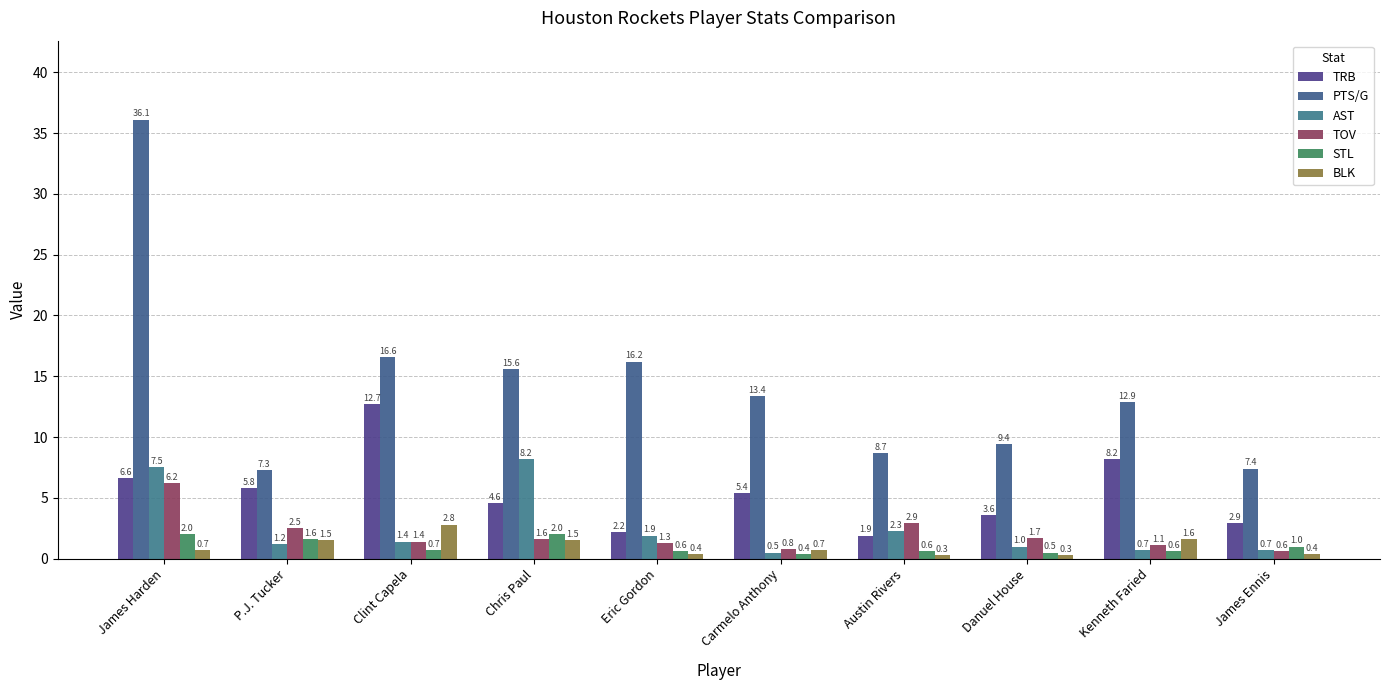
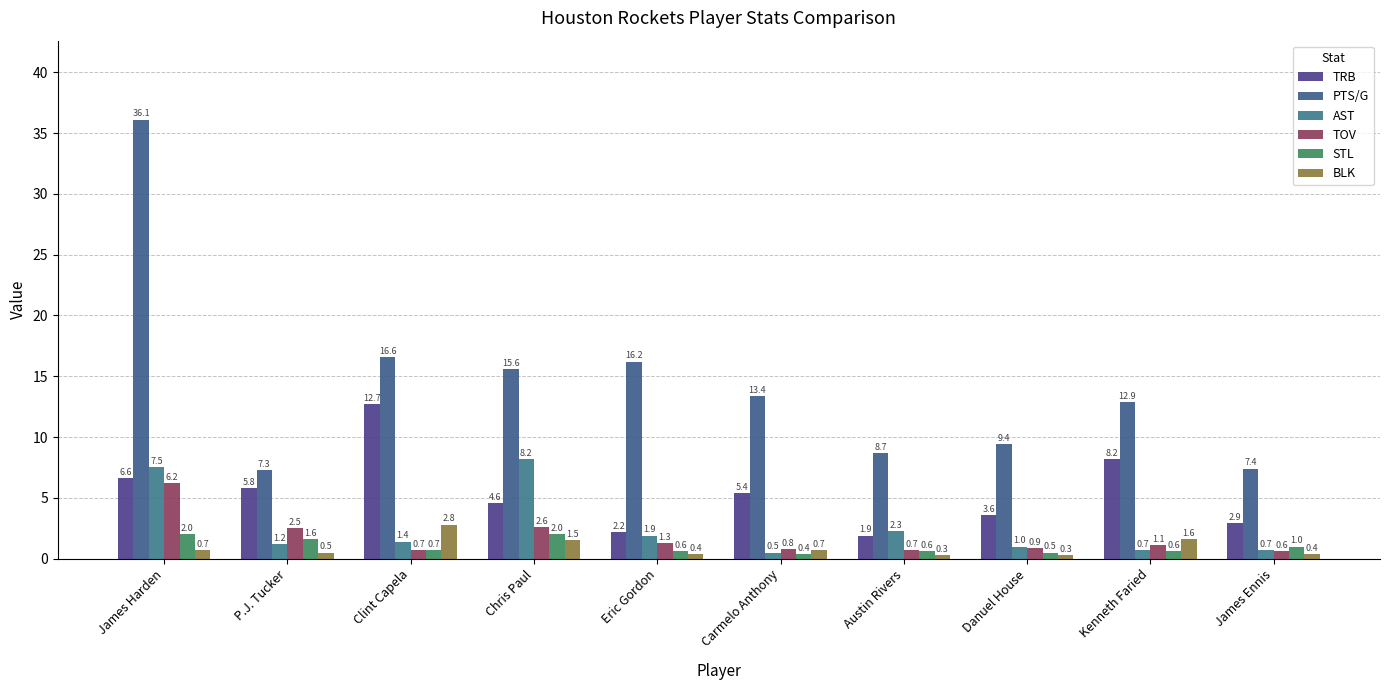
BLK, P.J. Tucker: 1.5 -> 0.5
TOV, Clint Capela: 1.4 -> 0.7
TOV, Chris Paul: 1.6 -> 2.6
TOV, Austin Rivers: 2.9 -> 0.7
TOV, Danuel House: 1.7 -> 0.9
